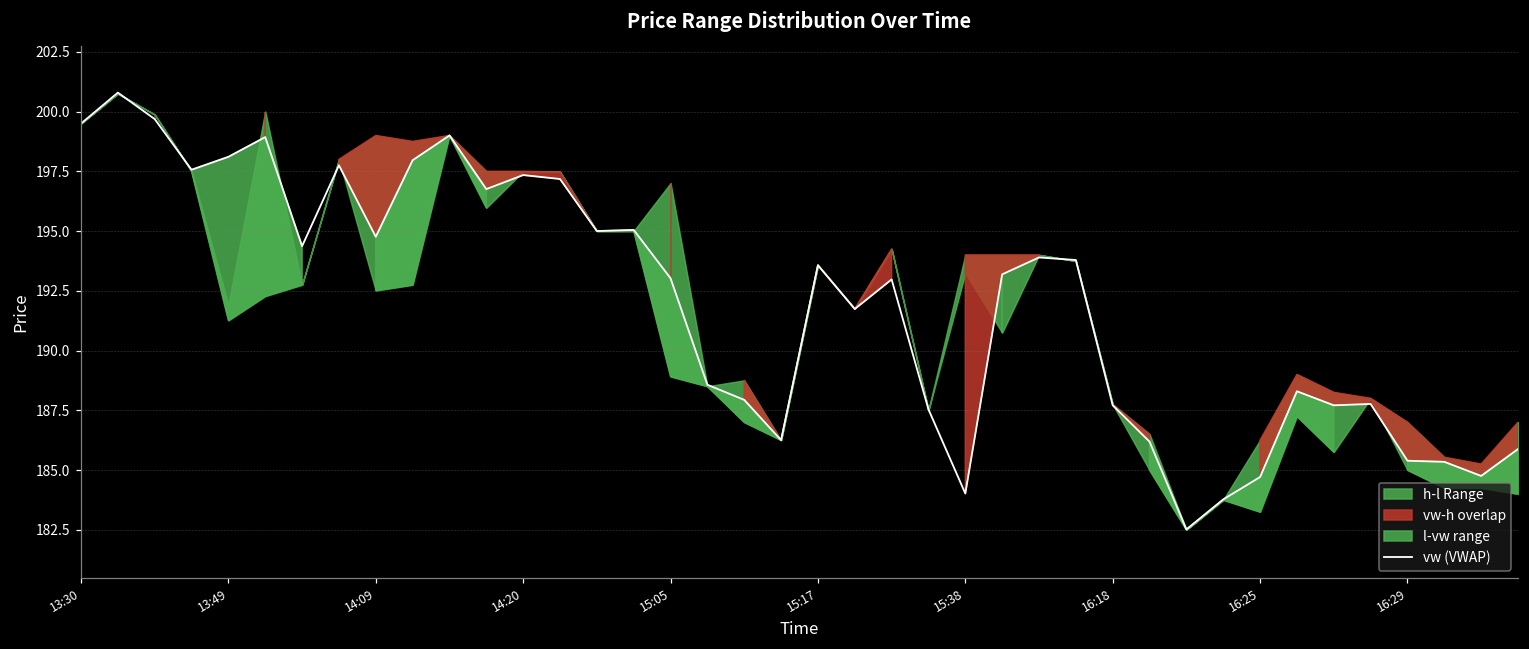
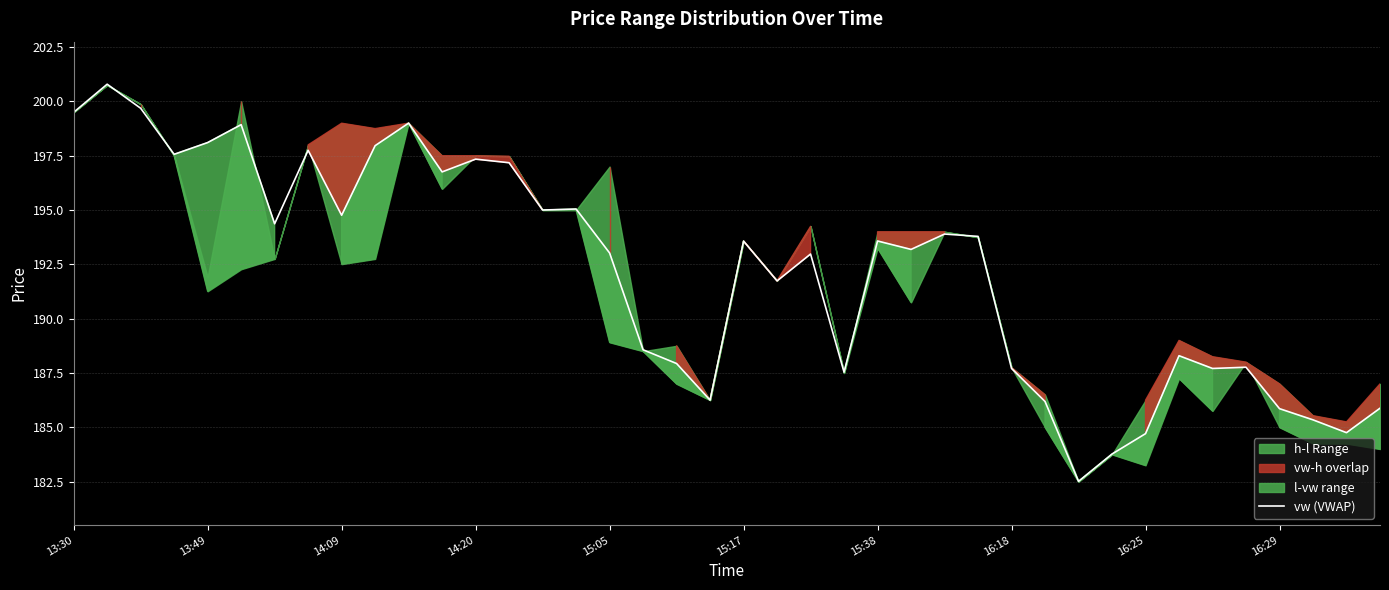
vw (VWAP), 15:38: 184.0 -> 193.6
vw (VWAP), 16:29: 185.4 -> 185.9
